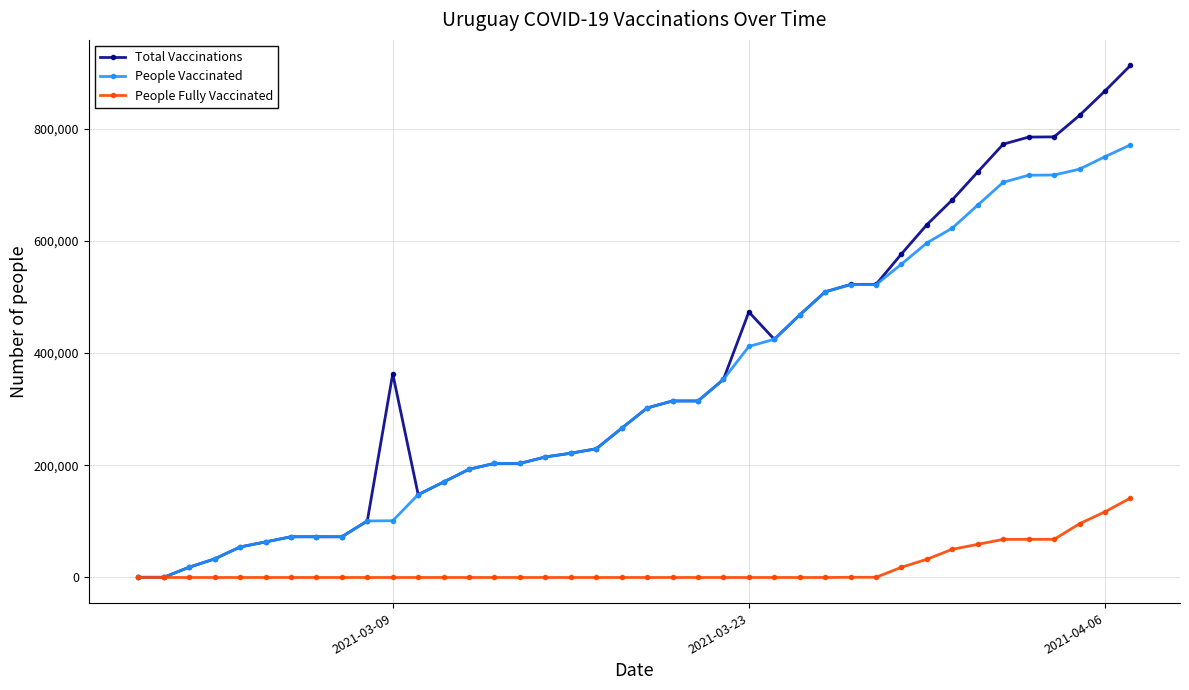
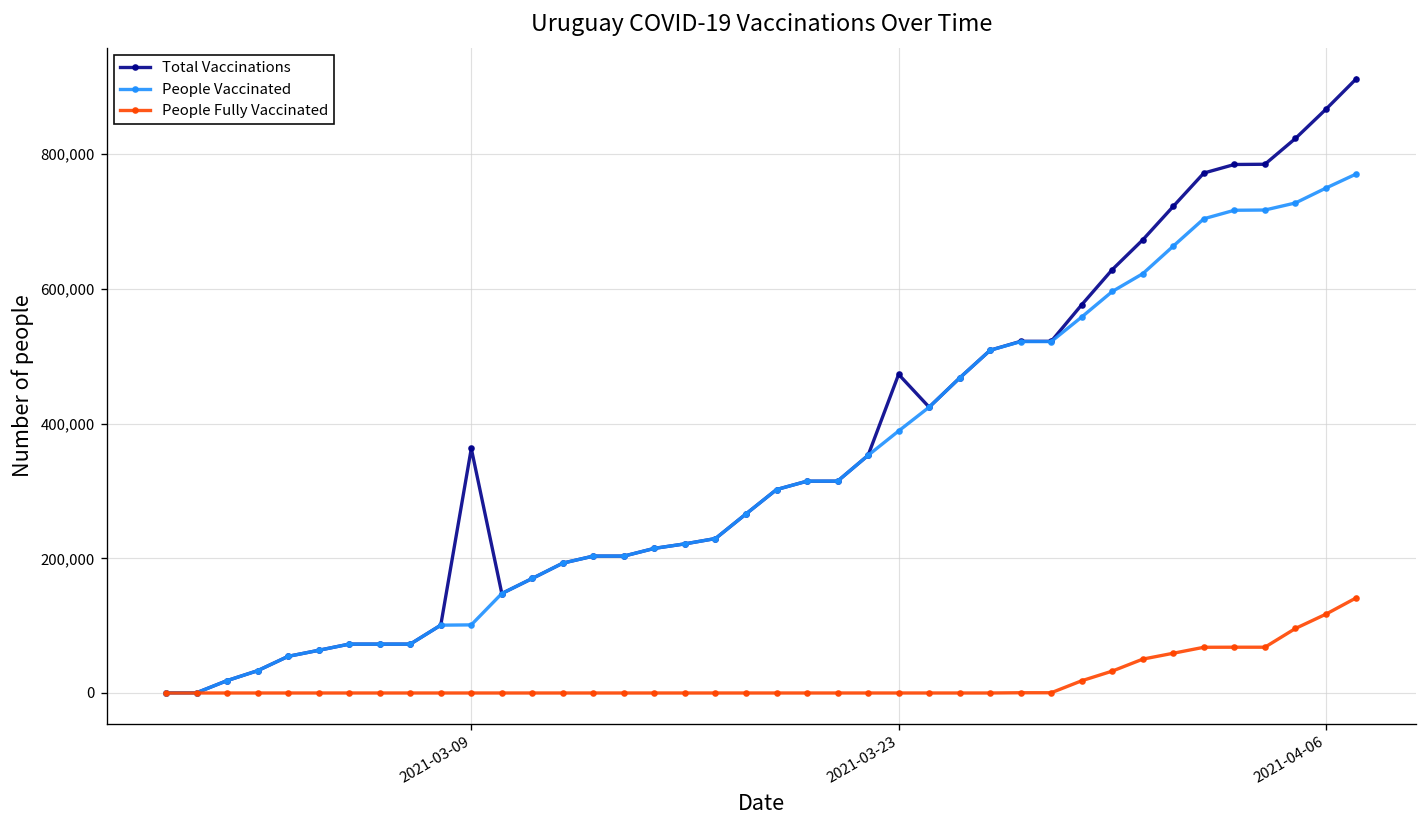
People Vaccinated, 2021-03-23: 410,000 -> 390,000
